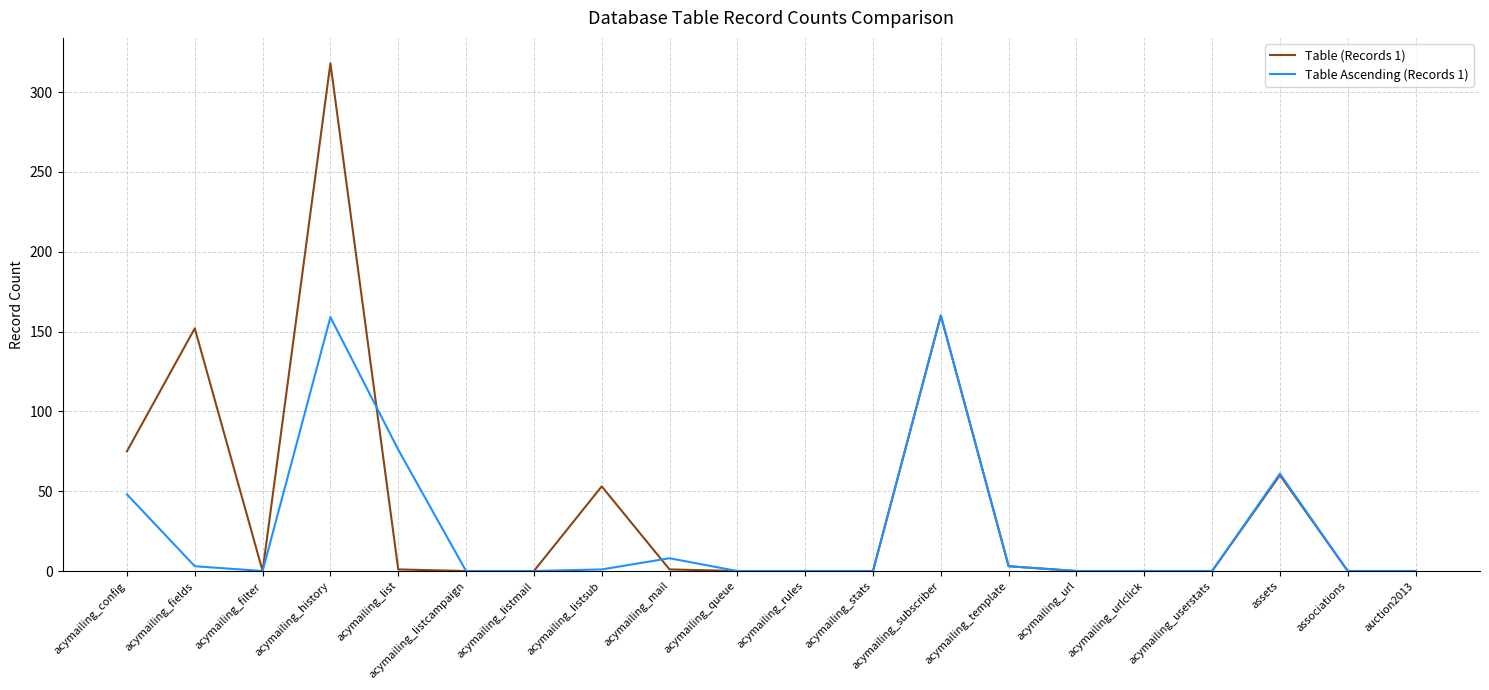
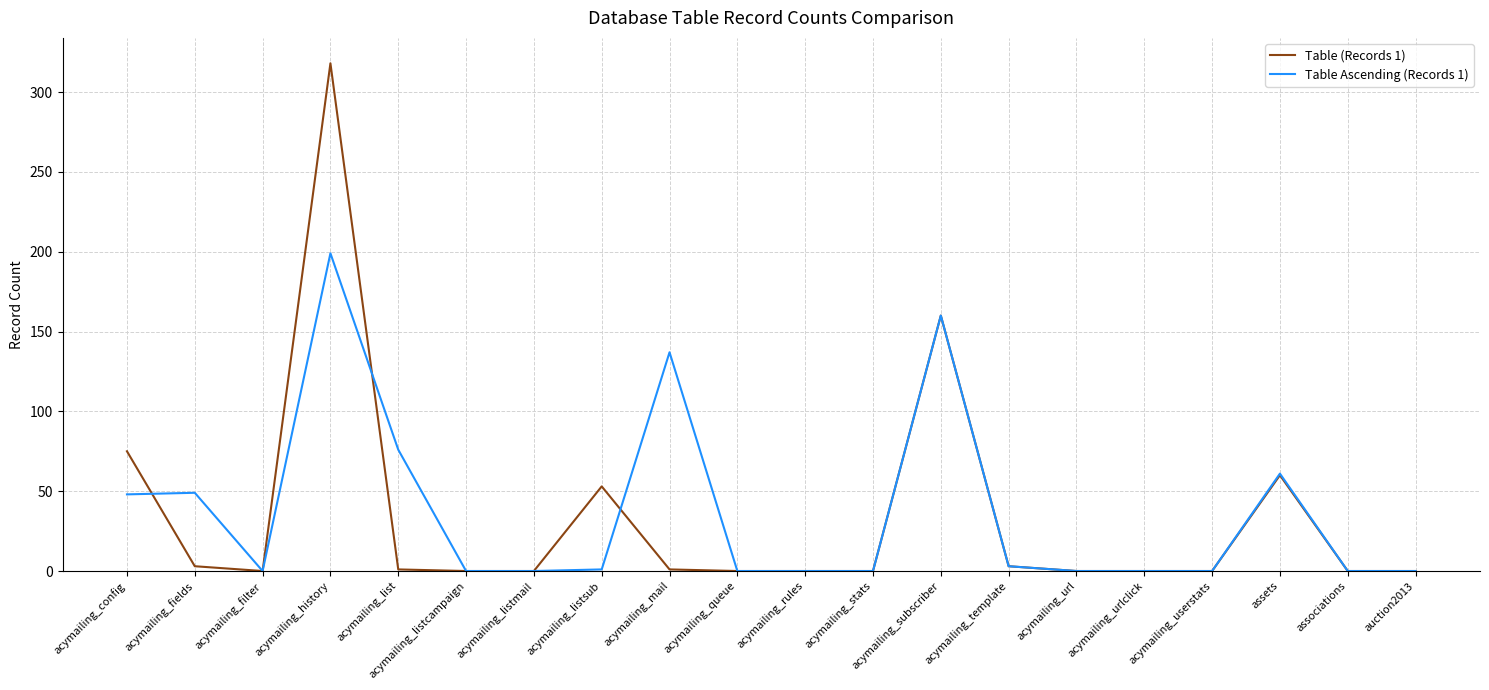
Table (Records 1), acymailing_fields: 152 -> 3
Table Ascending (Records 1), acymailing_fields: 3 -> 49
Table Ascending (Records 1), acymailing_history: 159 -> 199
Table Ascending (Records 1), acymailing_mail: 8 -> 137
